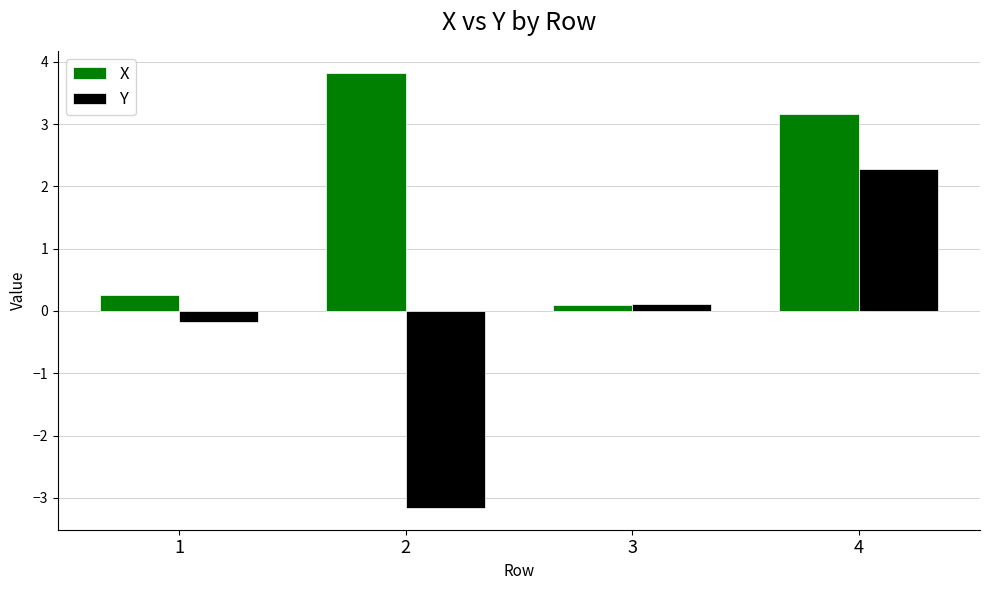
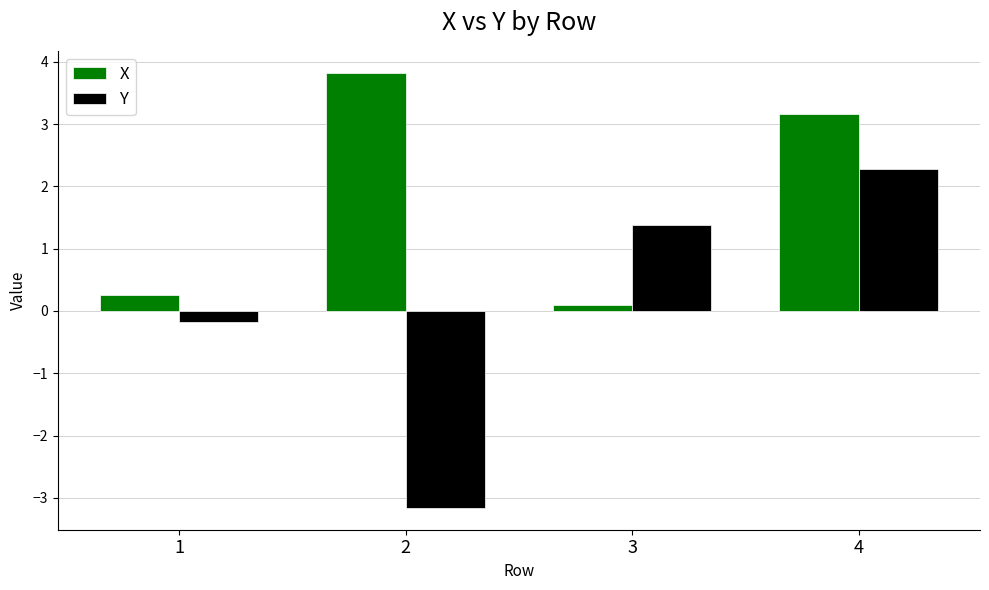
Y, 3: 0.1 -> 1.4
